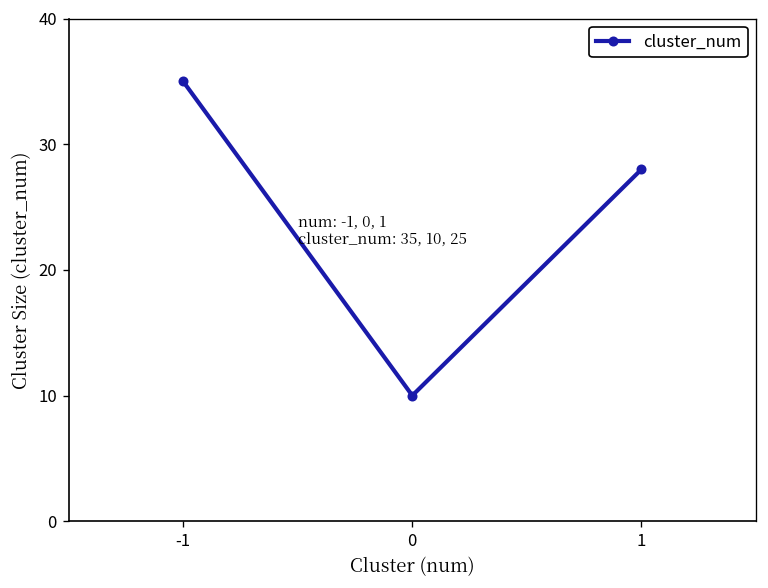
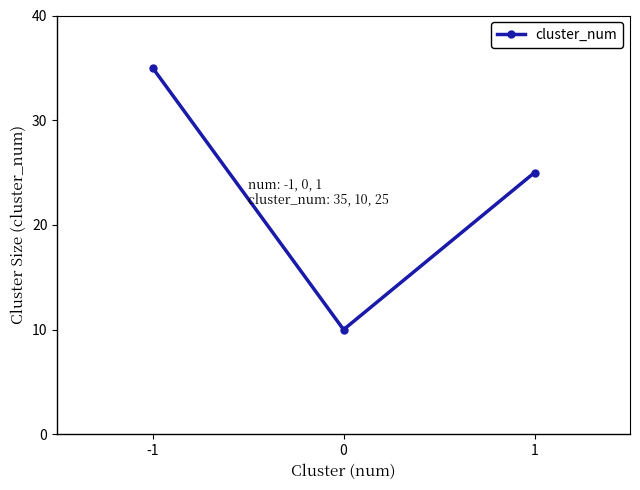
1: 28 -> 25
